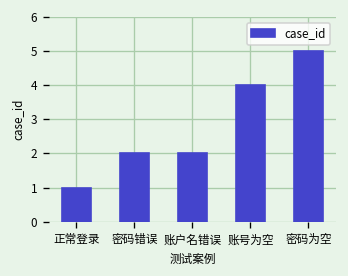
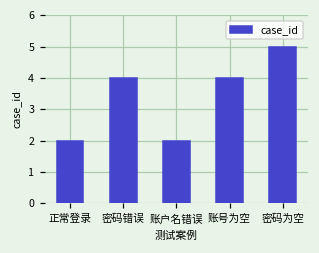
正常登录: 1 -> 2
密码错误: 2 -> 4
